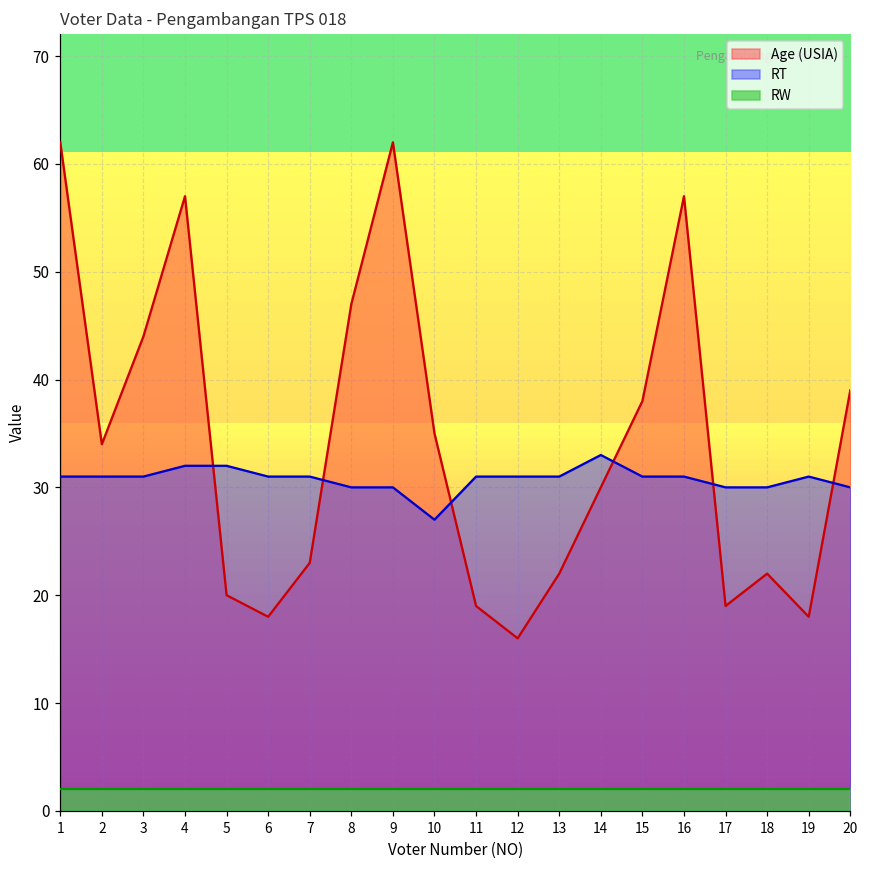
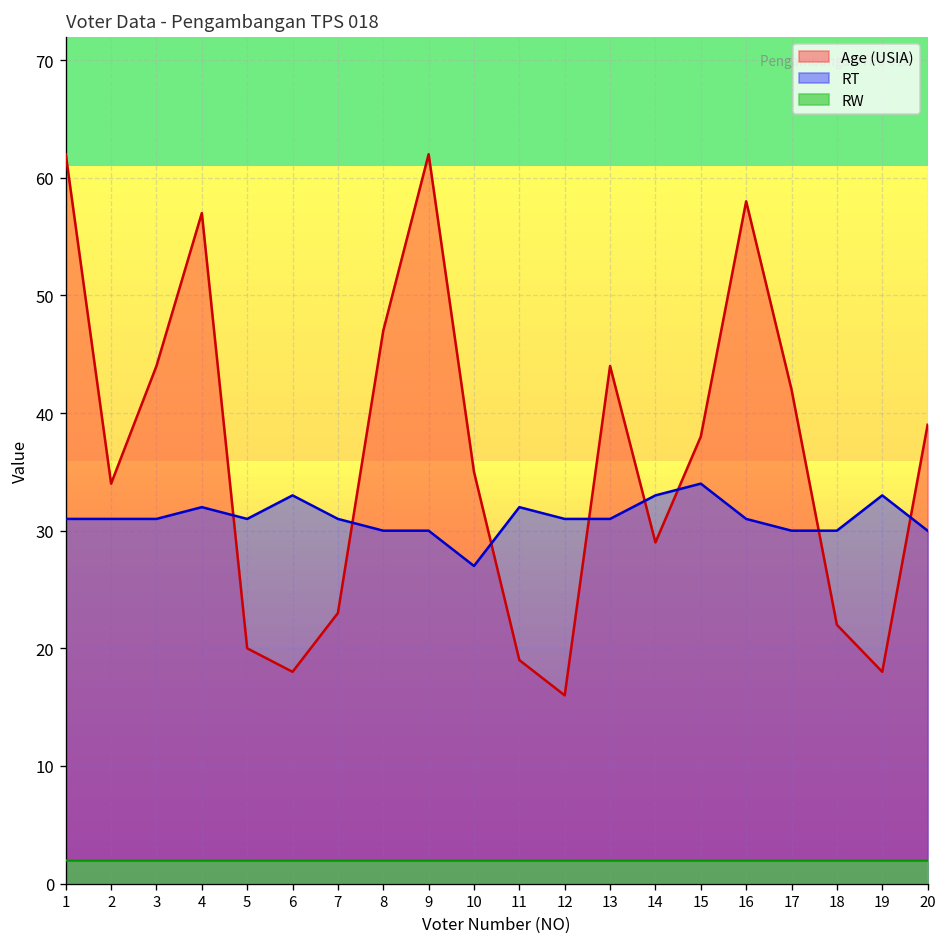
RT, 5: 32 -> 31
RT, 6: 31 -> 33
RT, 11: 31 -> 32
Age (USIA), 13: 22 -> 44
Age (USIA), 14: 30 -> 29
RT, 15: 31 -> 34
Age (USIA), 16: 57 -> 58
Age (USIA), 17: 19 -> 42
RT, 19: 31 -> 33
